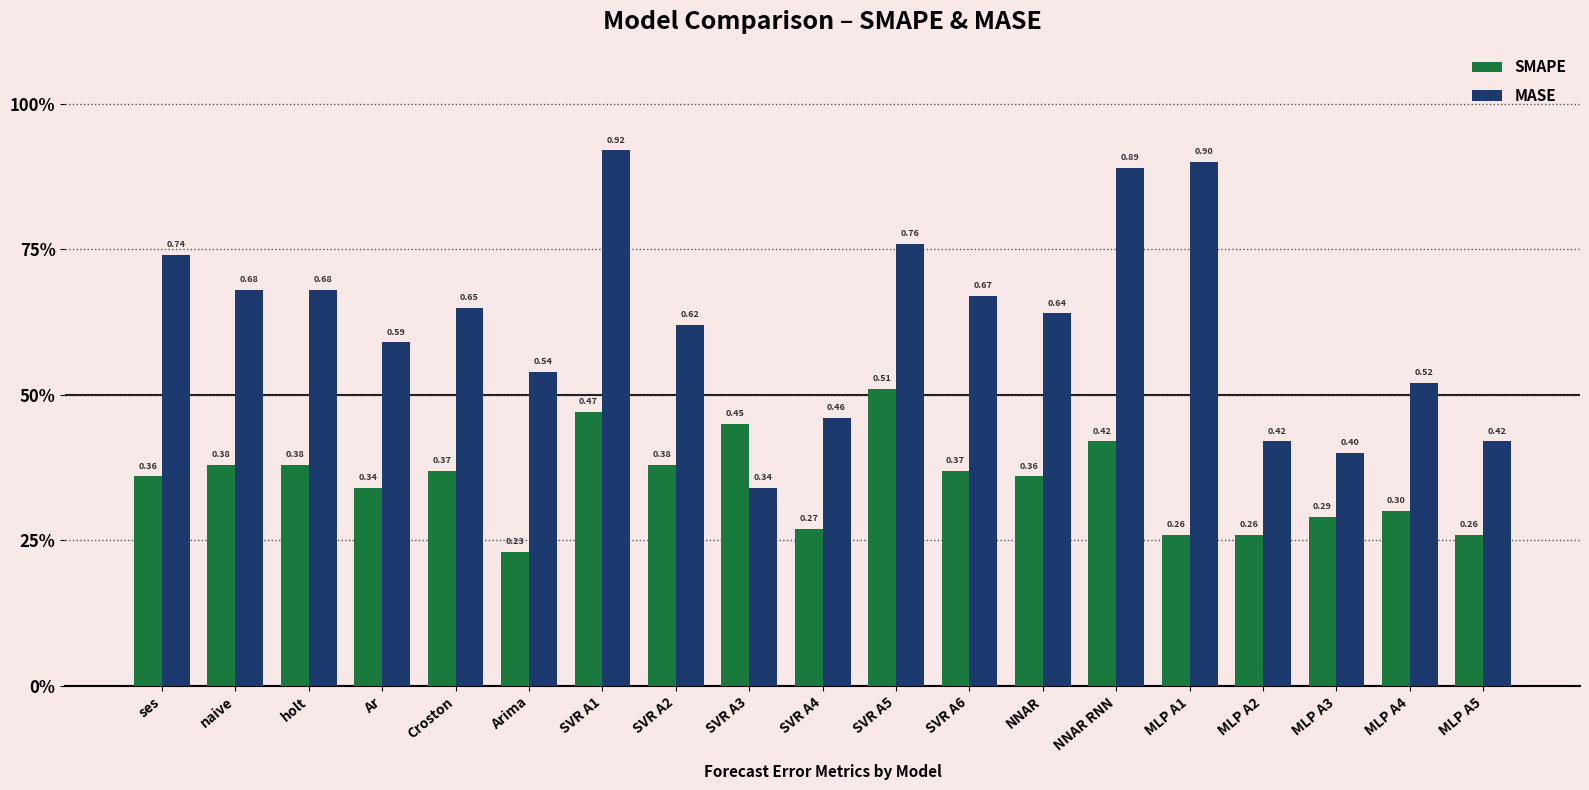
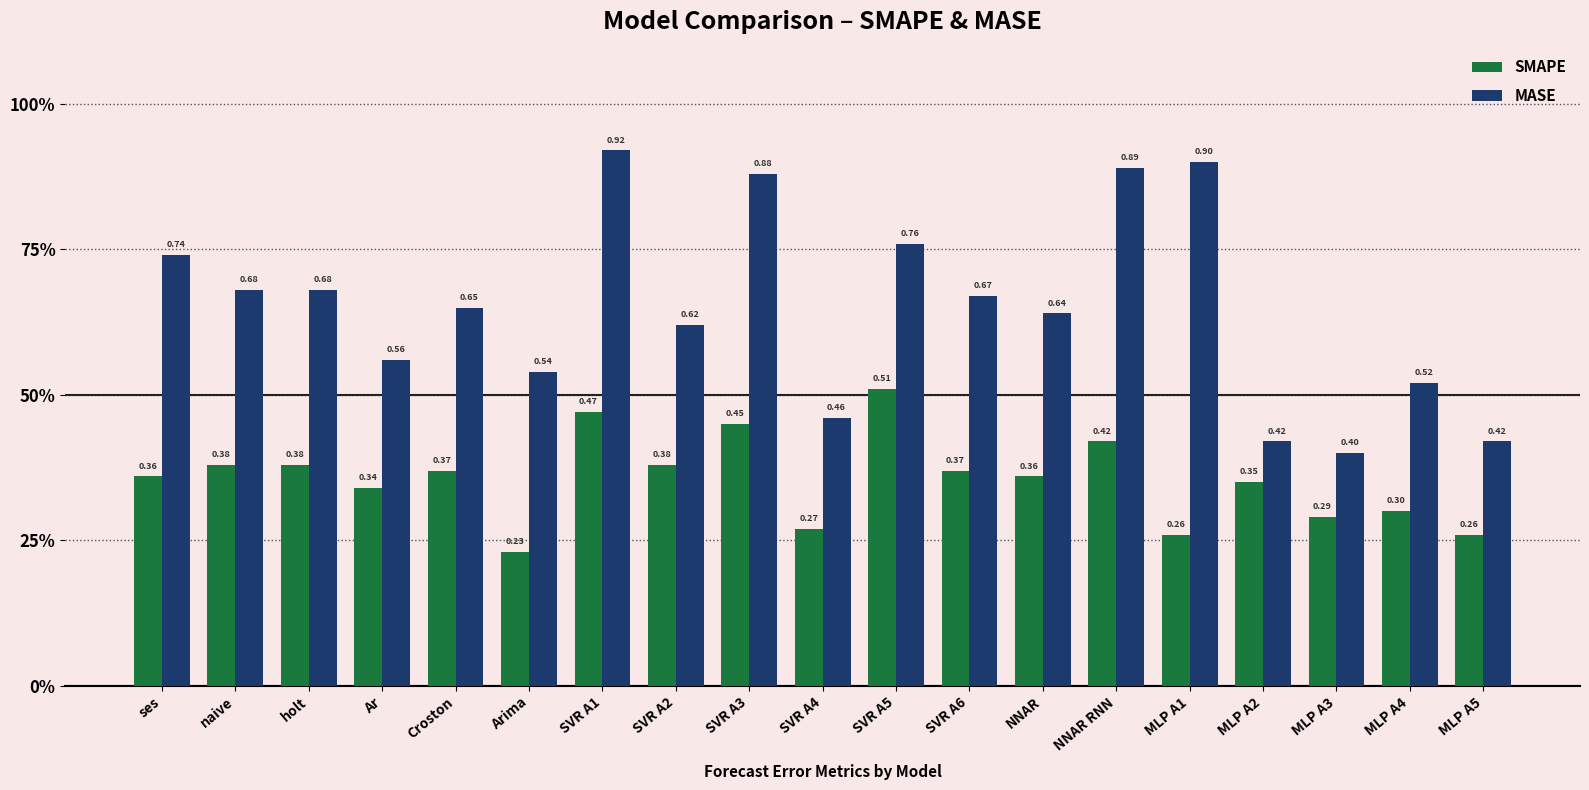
MASE, Ar: 0.59 -> 0.56
MASE, SVR A3: 0.34 -> 0.88
SMAPE, MLP A2: 0.26 -> 0.35
